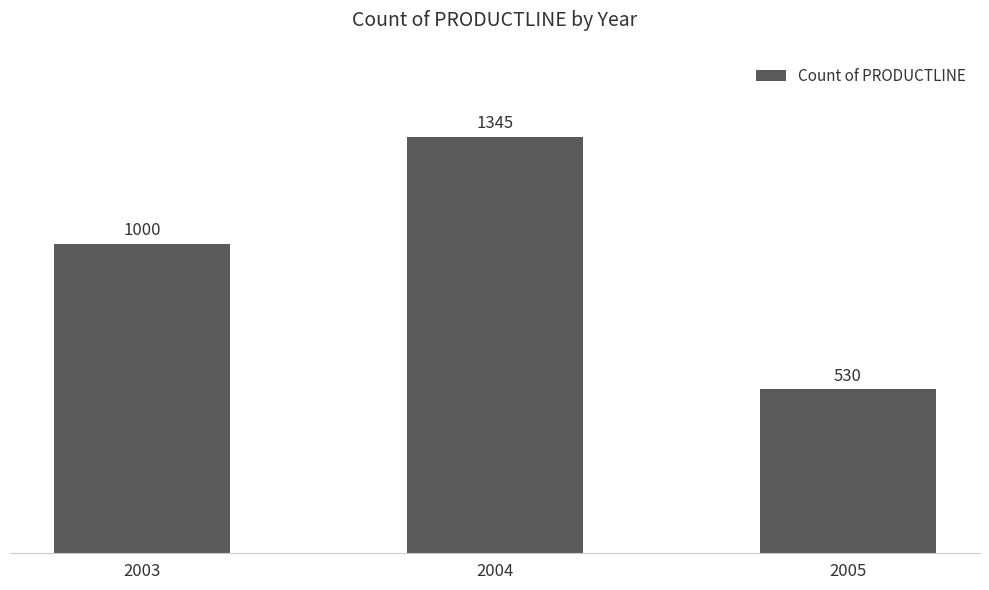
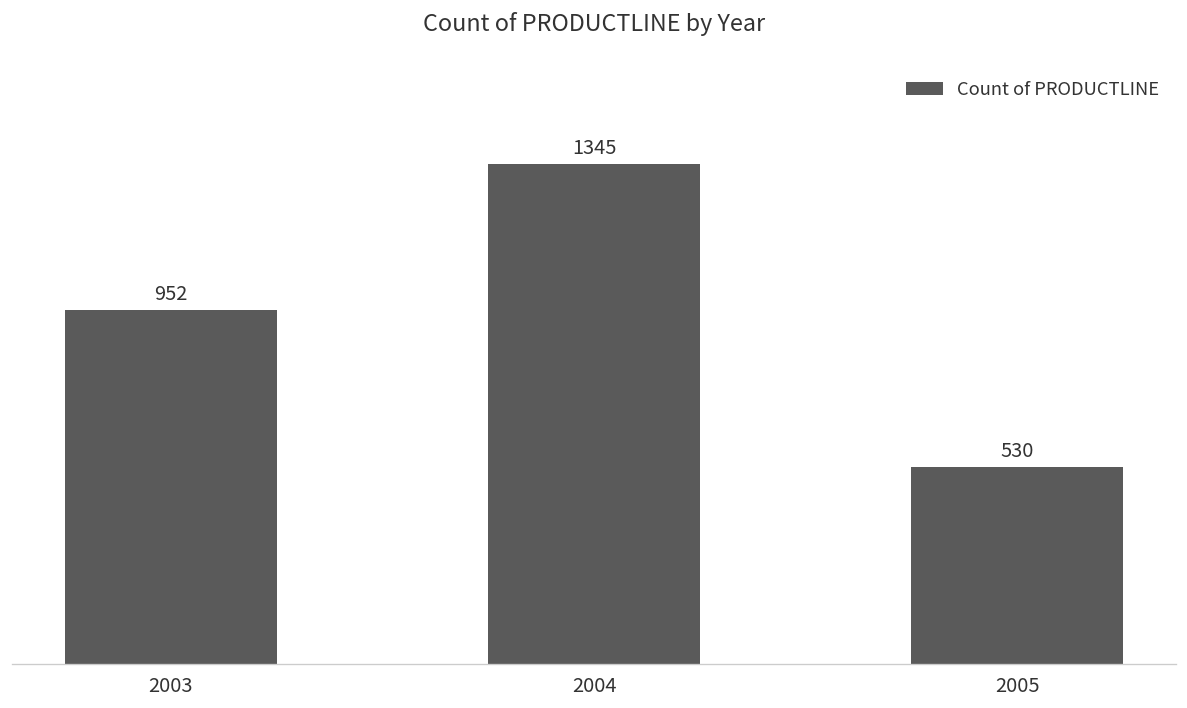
2003: 1000 -> 952
